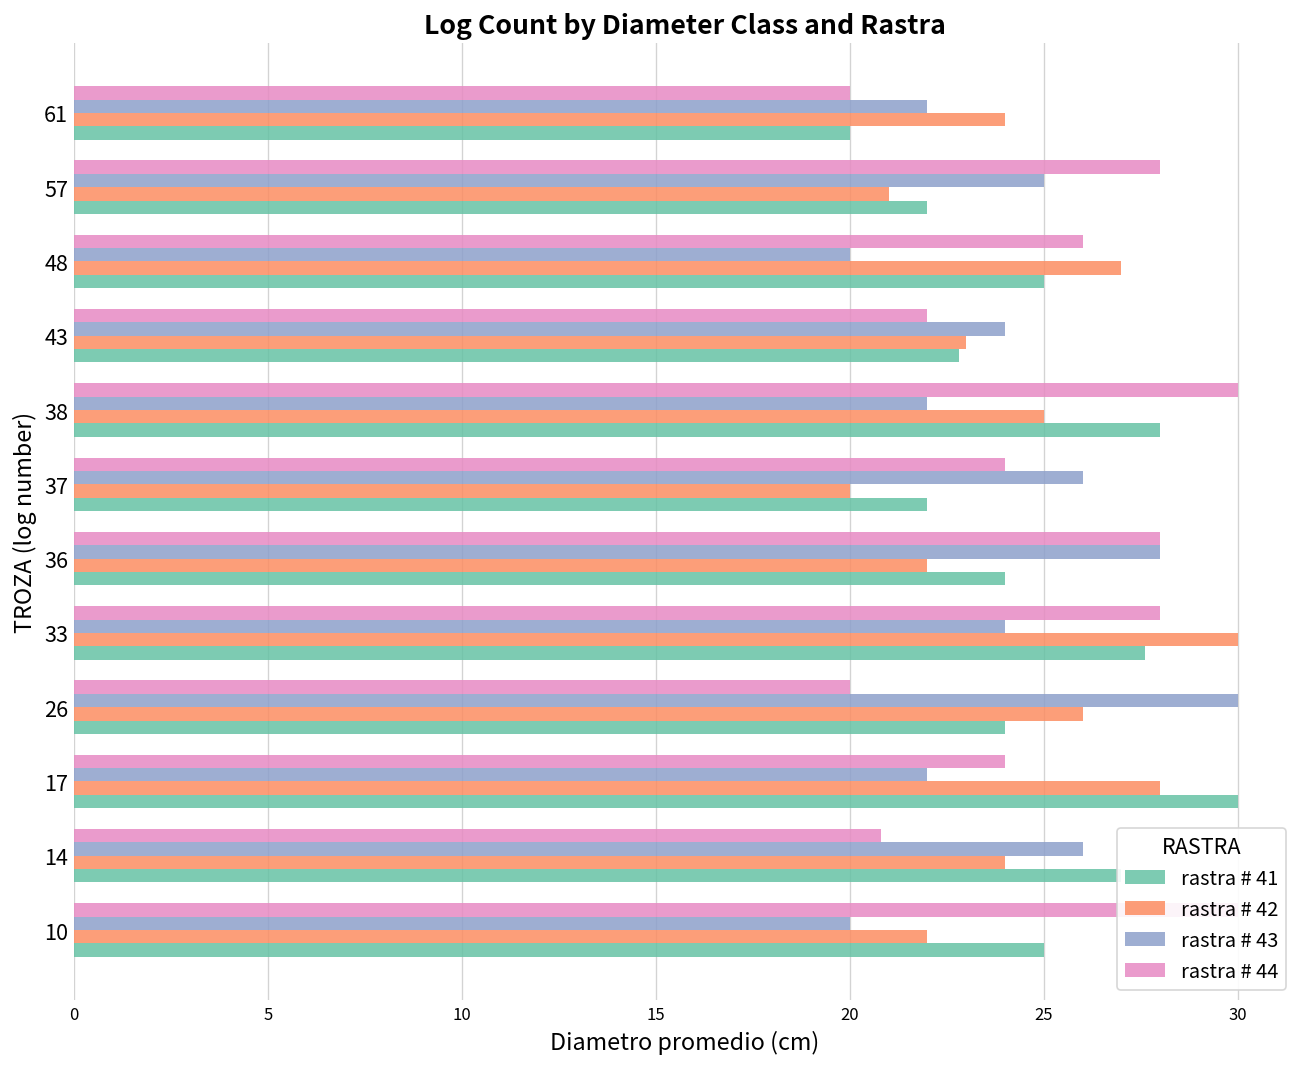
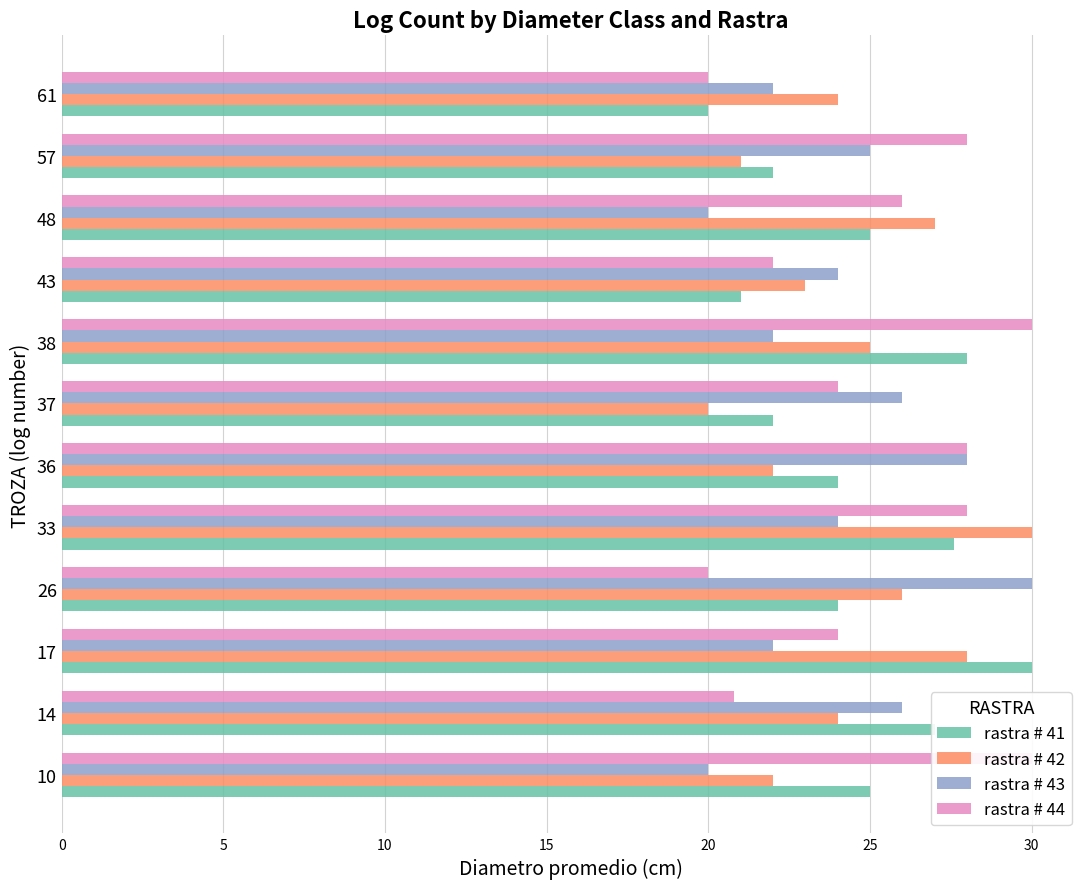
rastra # 41, 43: 22.8 -> 21.0
